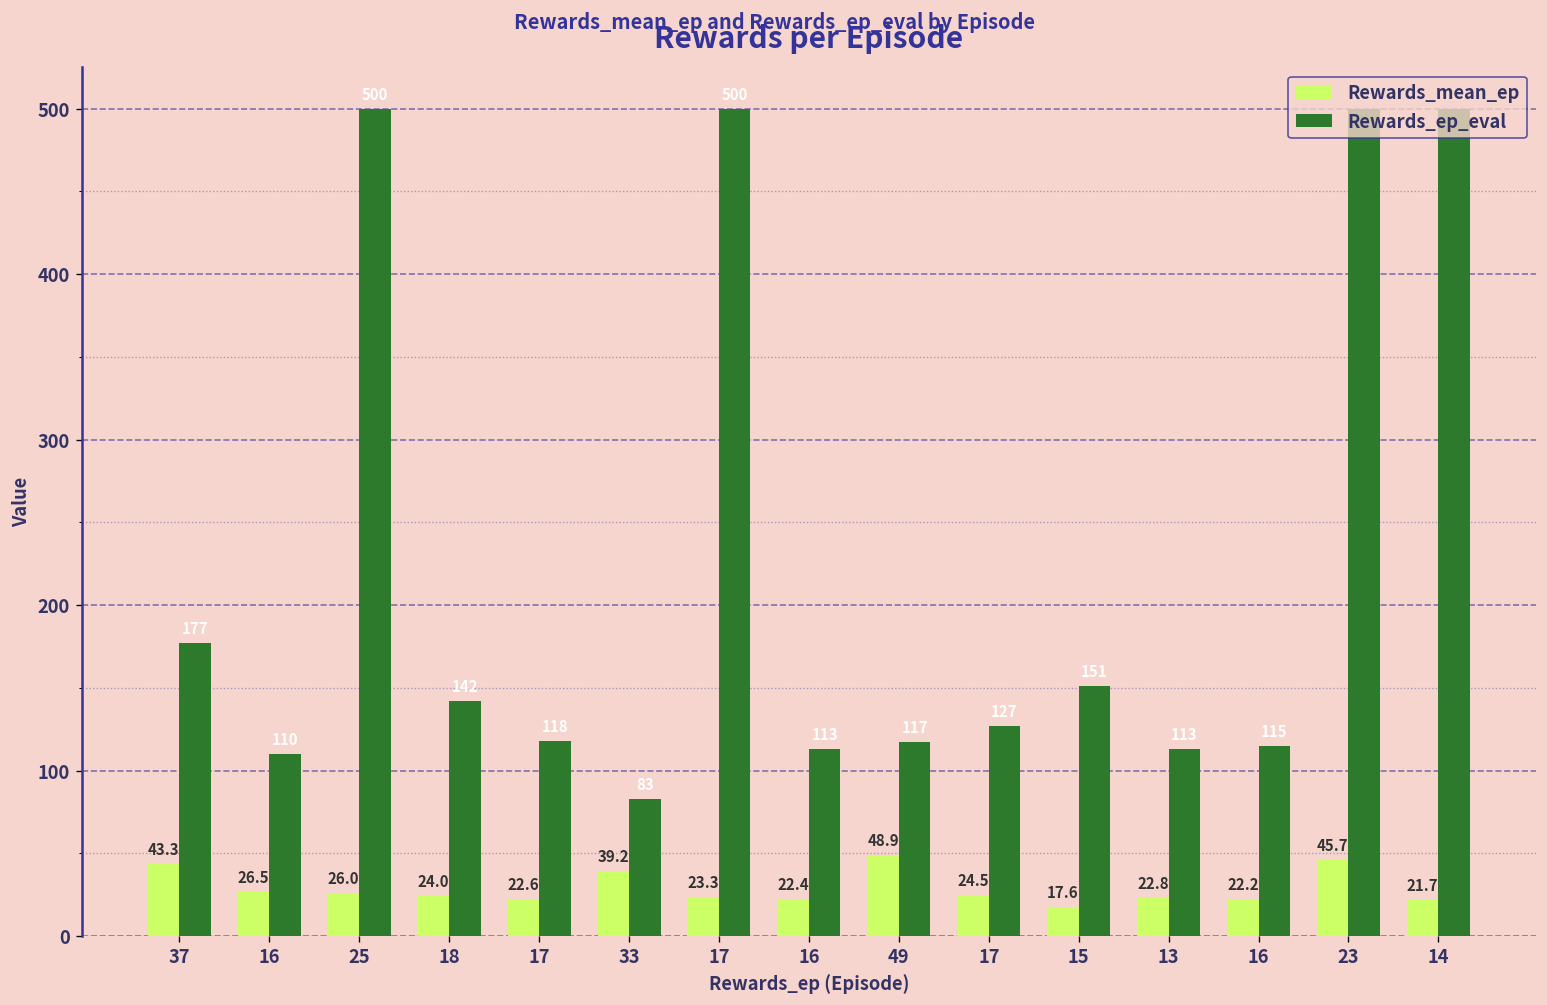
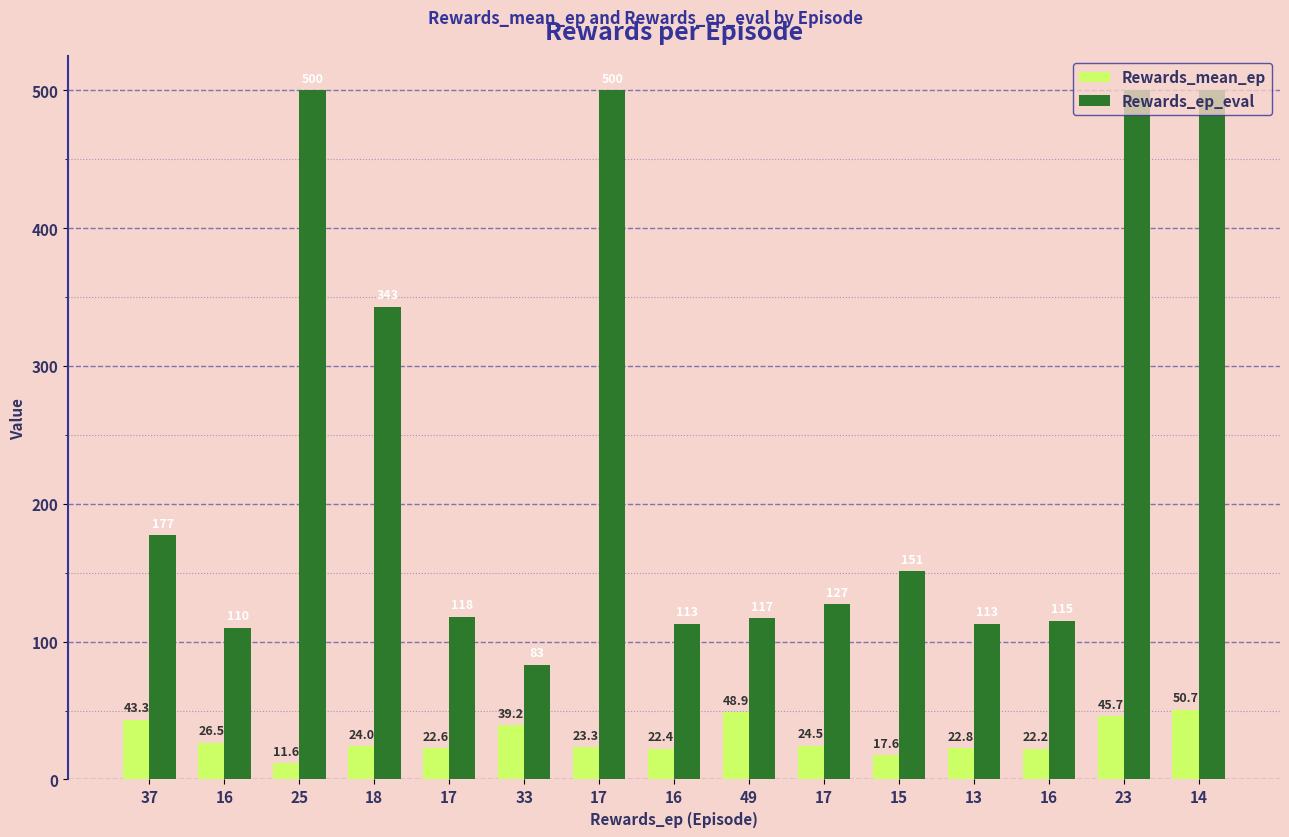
Rewards_mean_ep, 25: 26.0 -> 11.6
Rewards_ep_eval, 18: 142 -> 343
Rewards_mean_ep, 14: 21.7 -> 50.7
